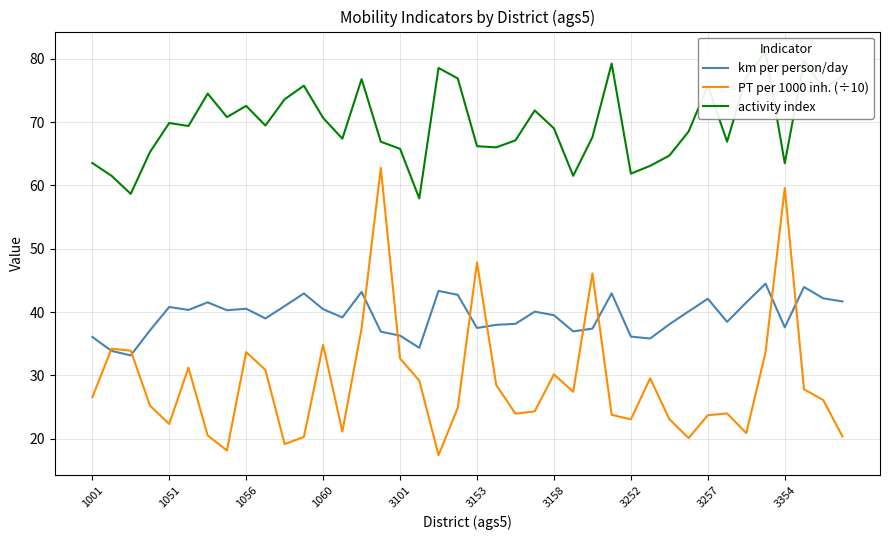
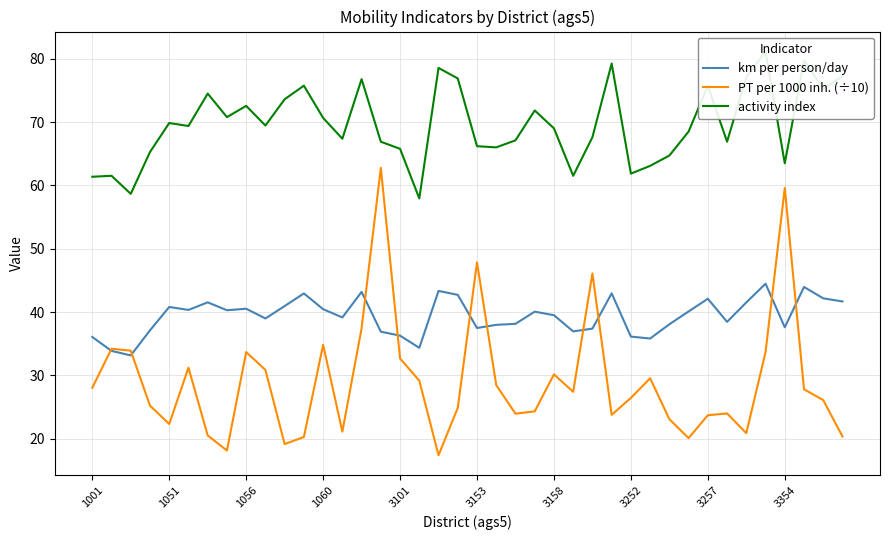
PT per 1000 inh. (÷10), 1001: 27 -> 28
activity index, 1001: 64 -> 61
PT per 1000 inh. (÷10), 3252: 23 -> 26
